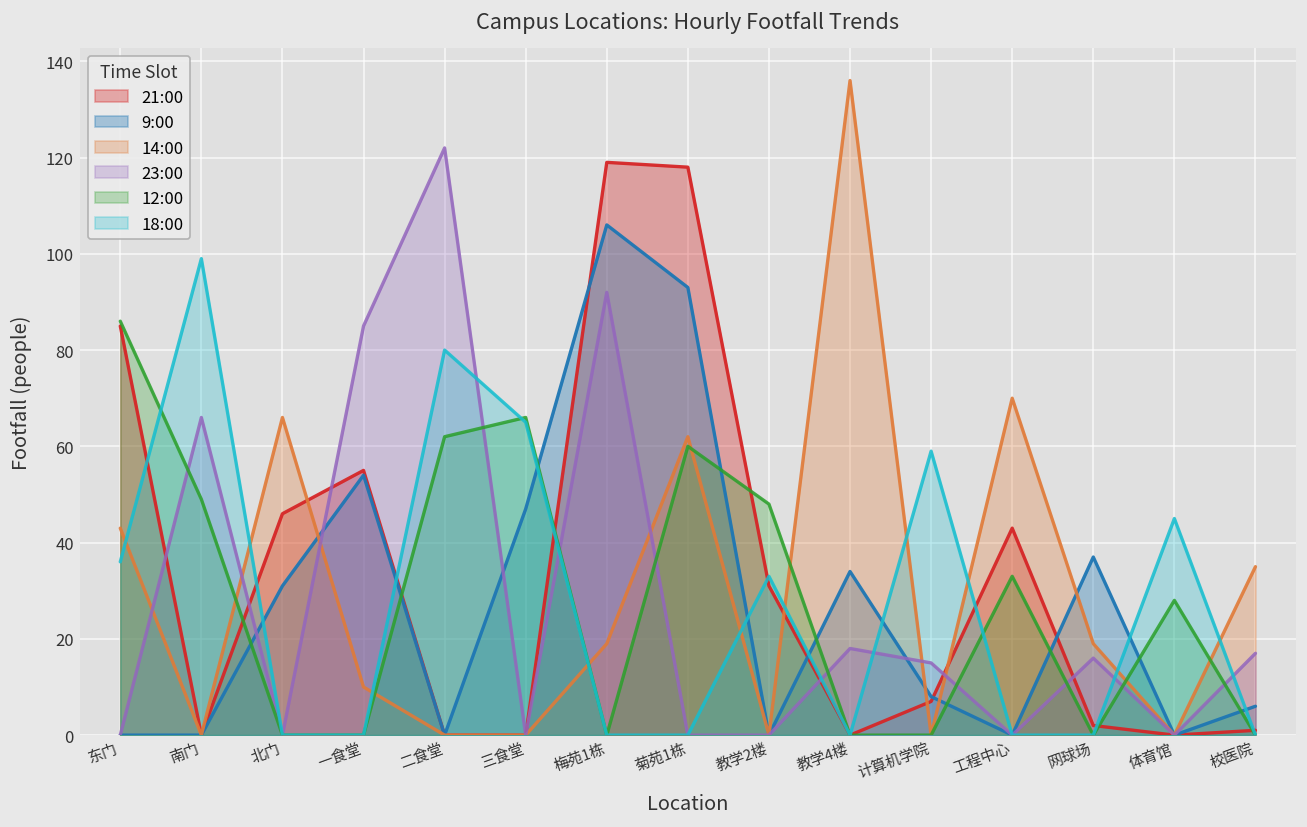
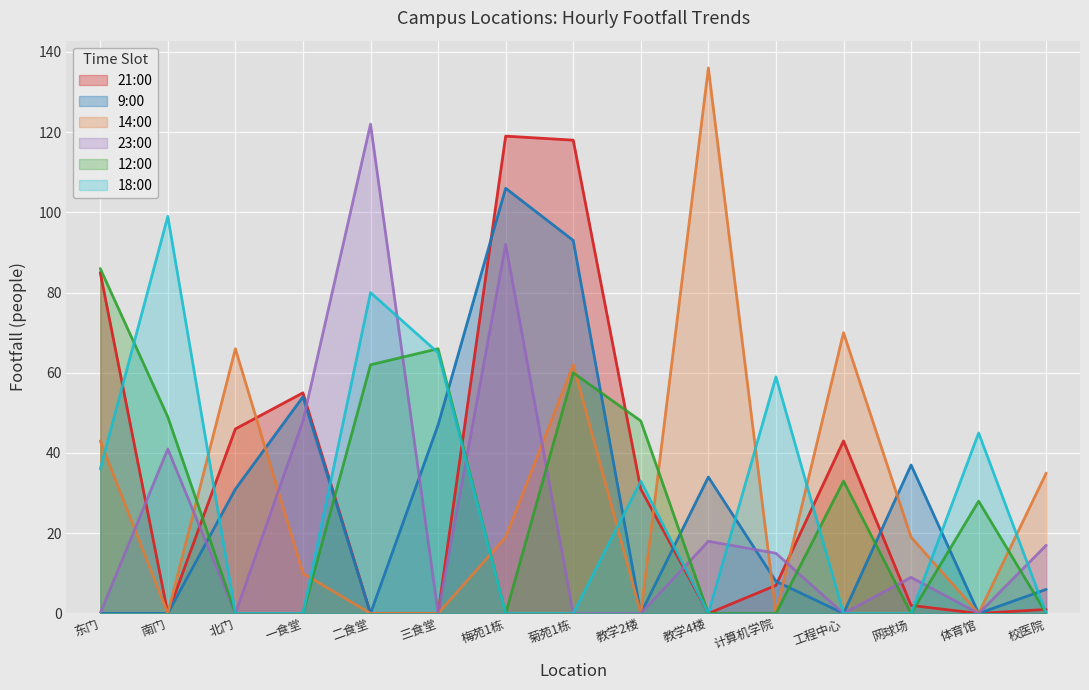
23:00, 南门: 66 -> 41
23:00, 一食堂: 85 -> 48
23:00, 网球场: 16 -> 9
